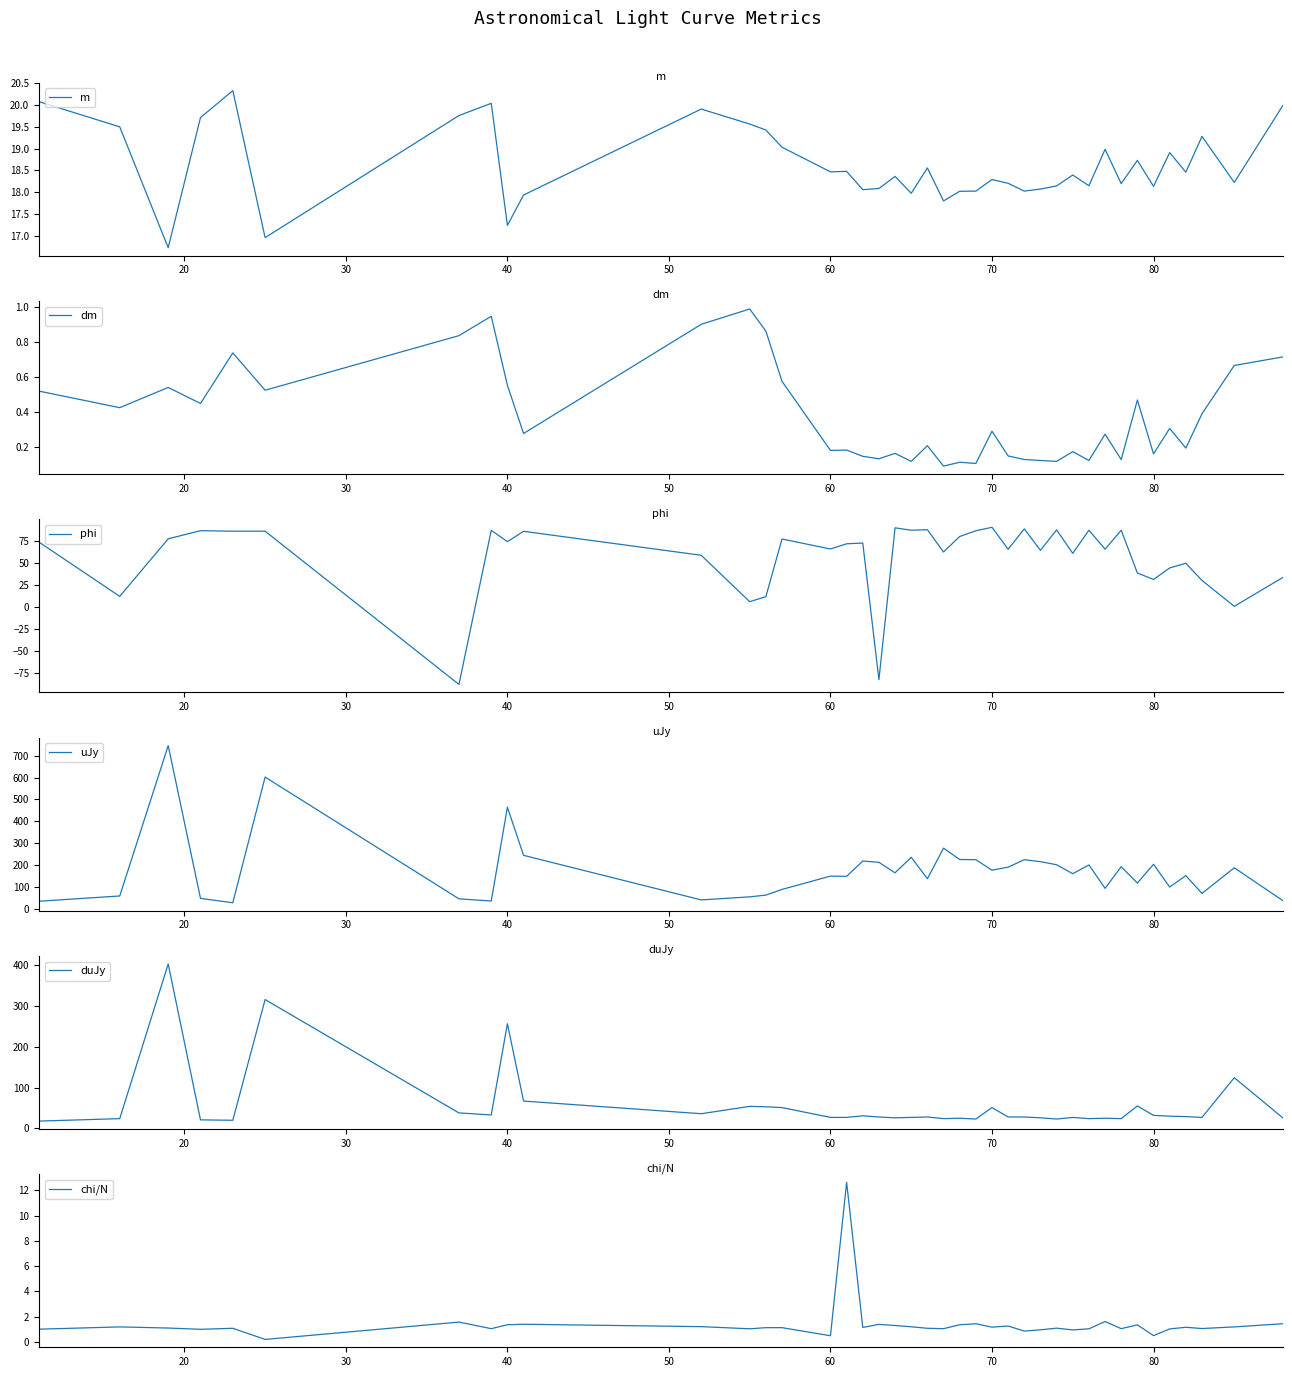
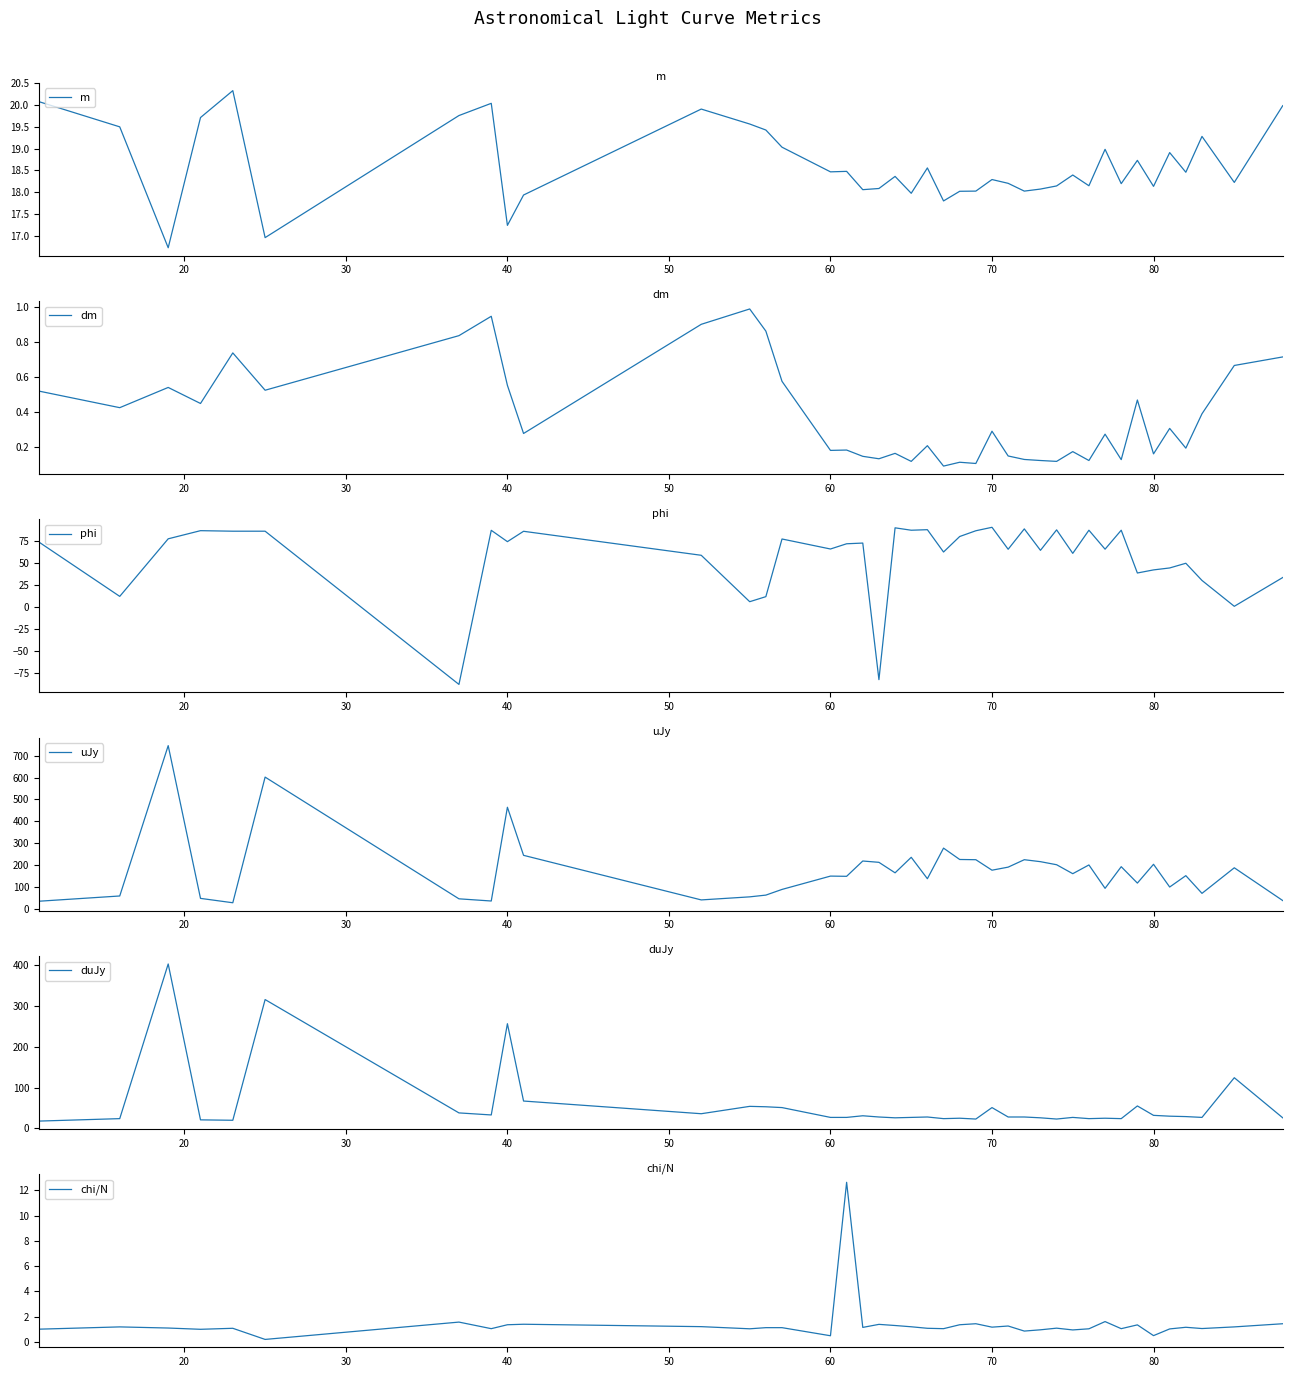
phi, 80: 30 -> 40
